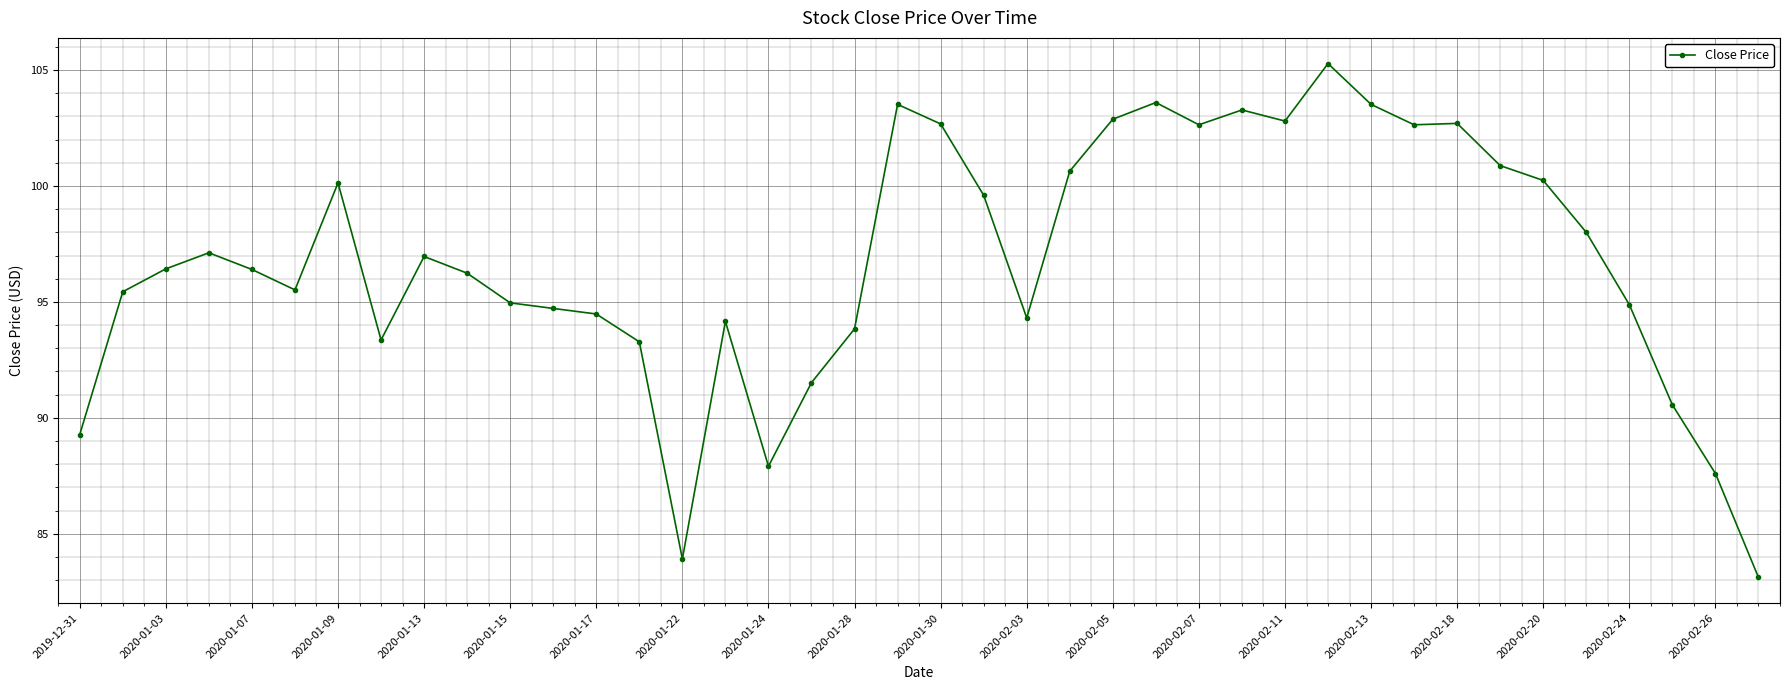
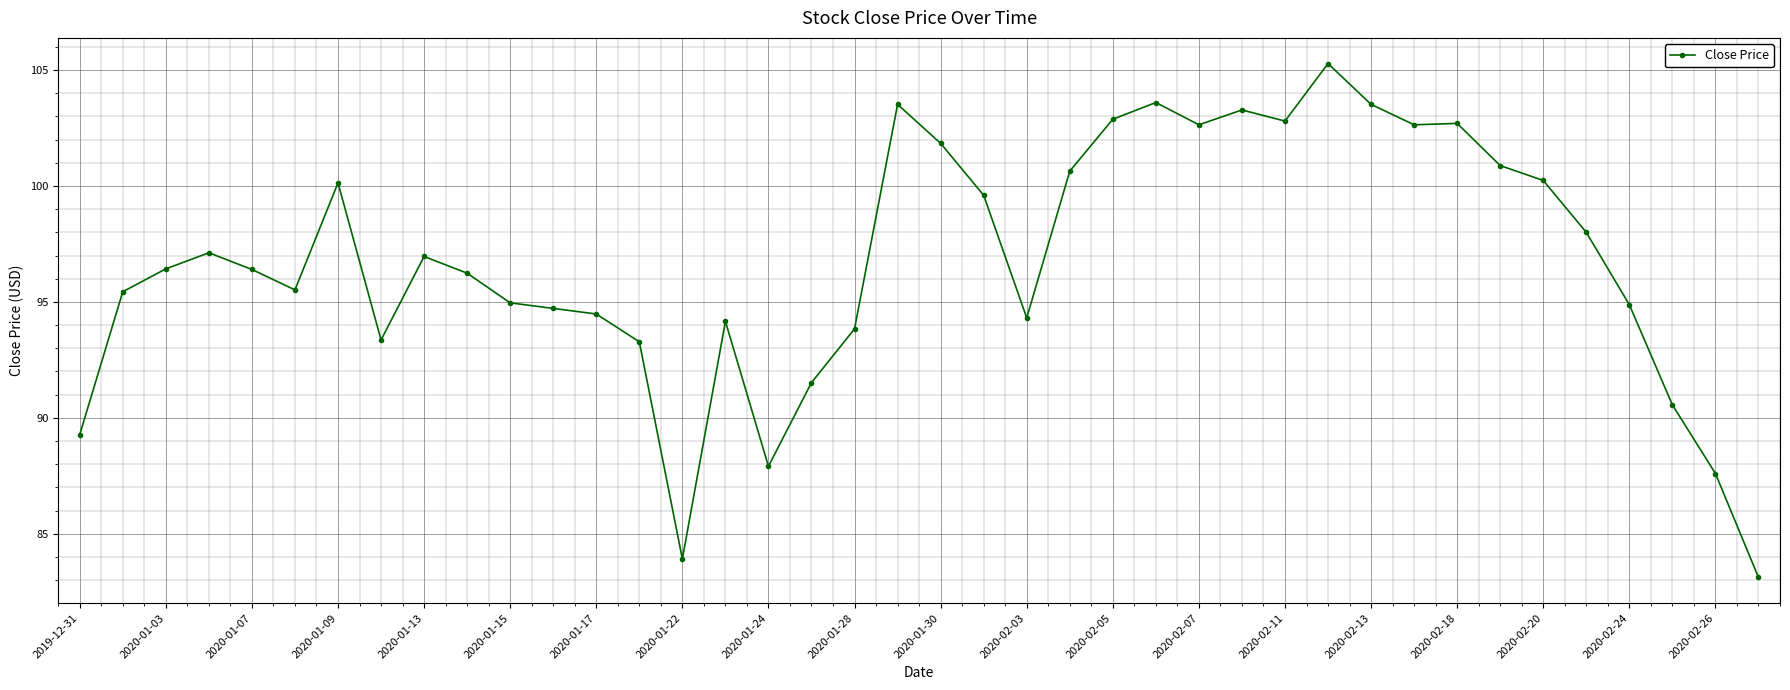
2020-01-30: 102.7 -> 101.8
